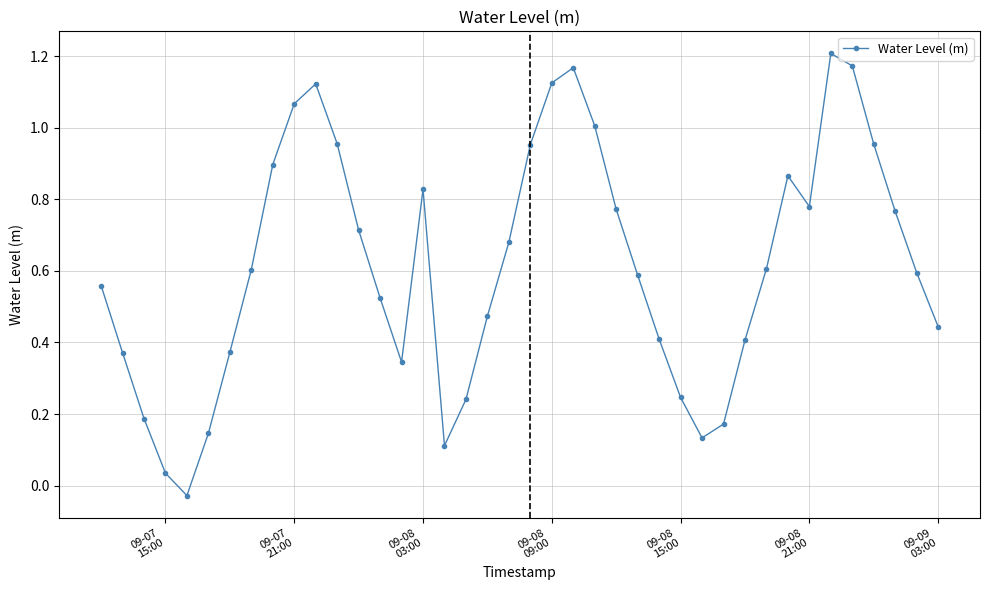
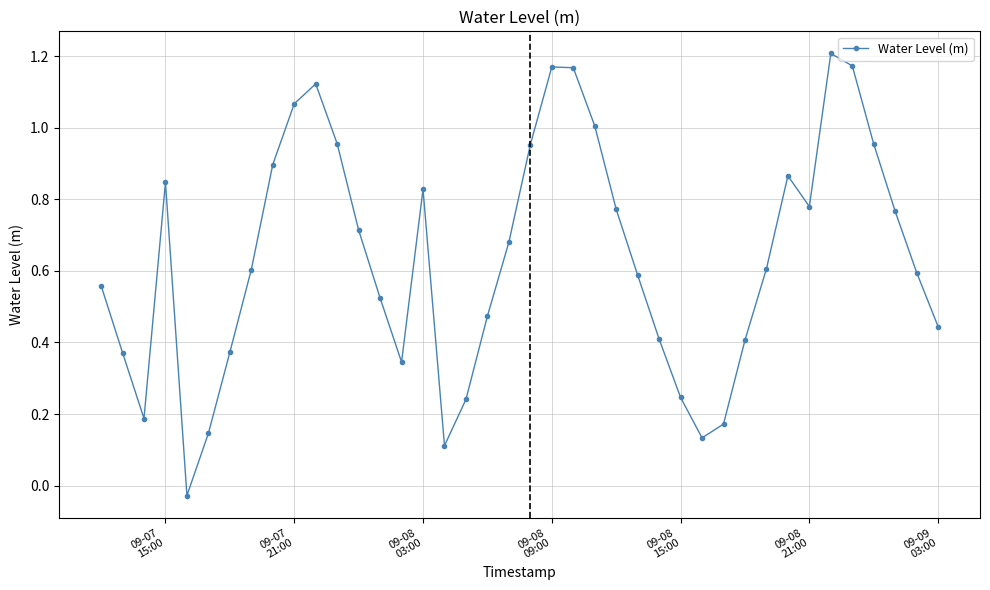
09-07 15:00: 0.03 -> 0.85
09-08 09:00: 1.12 -> 1.17
